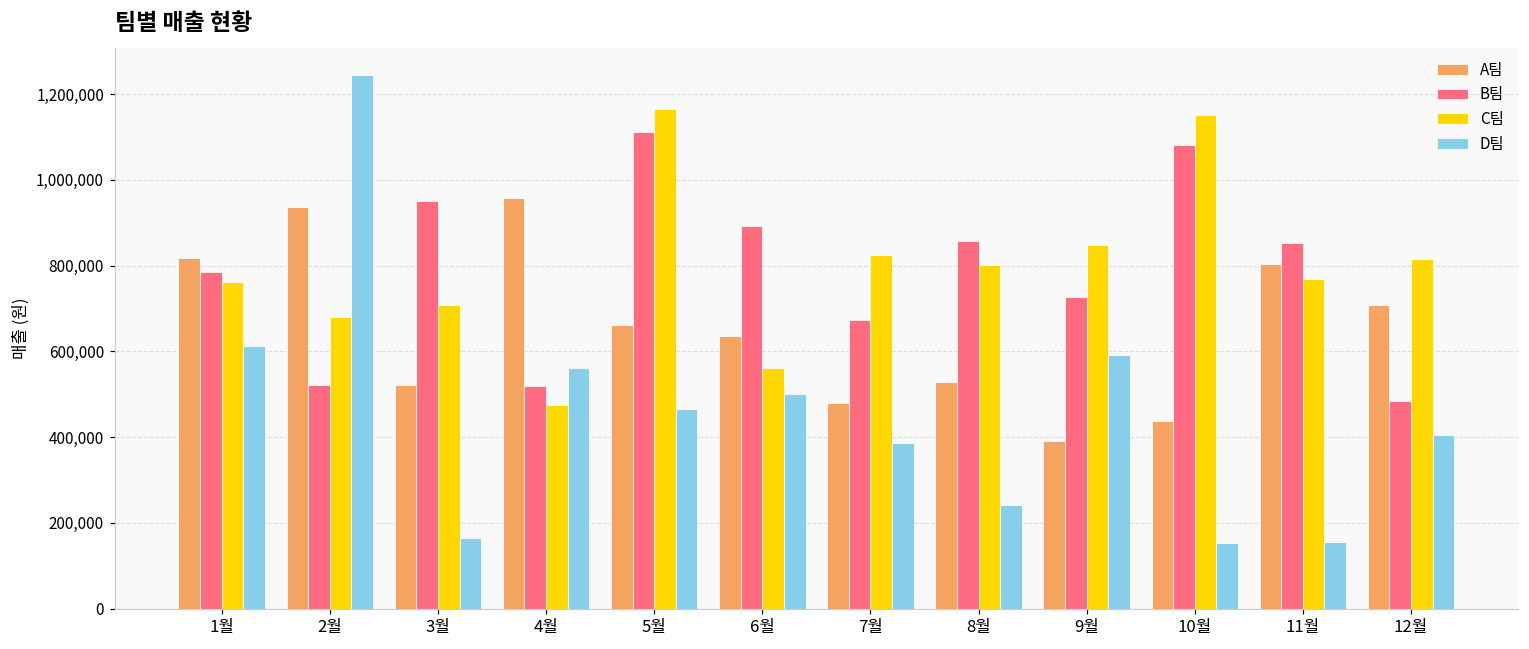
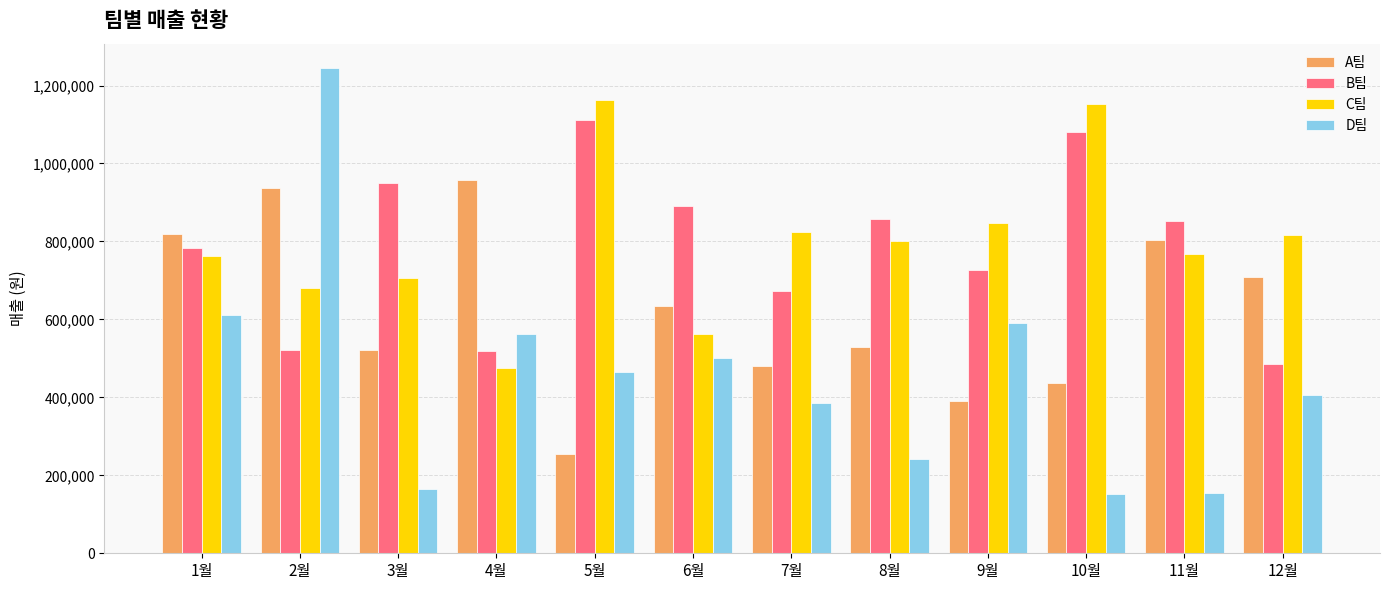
A팀, 5월: 660,000 -> 250,000
